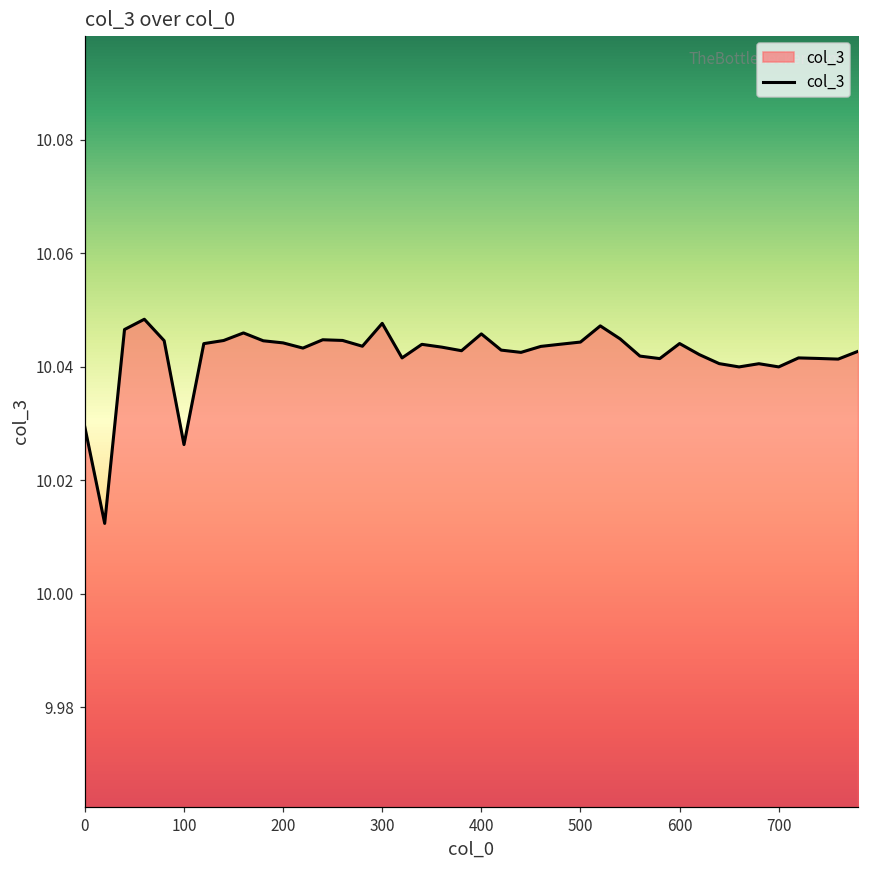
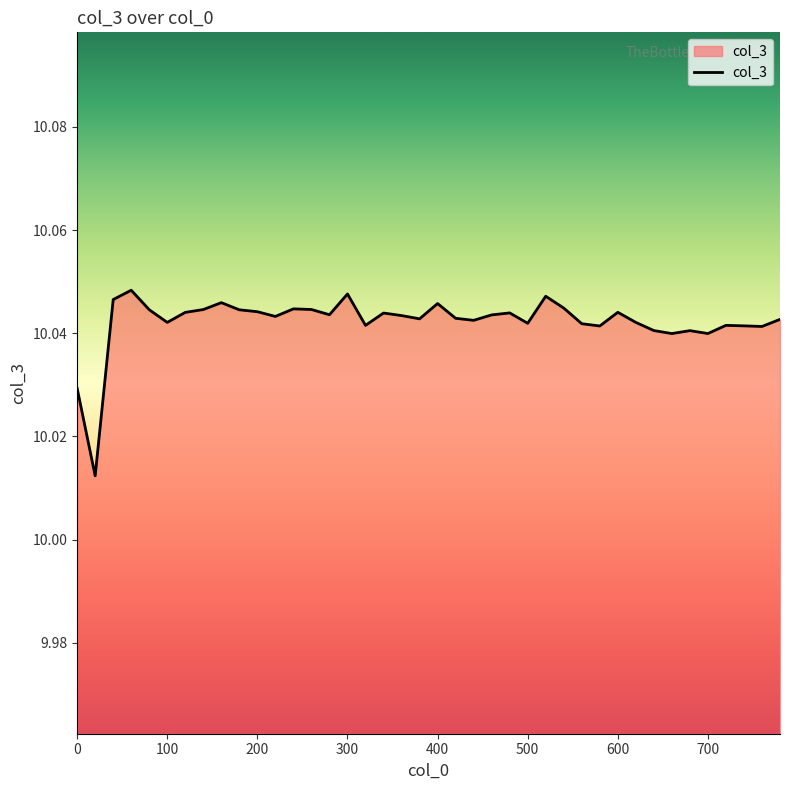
100: 10.026 -> 10.042
500: 10.044 -> 10.042
